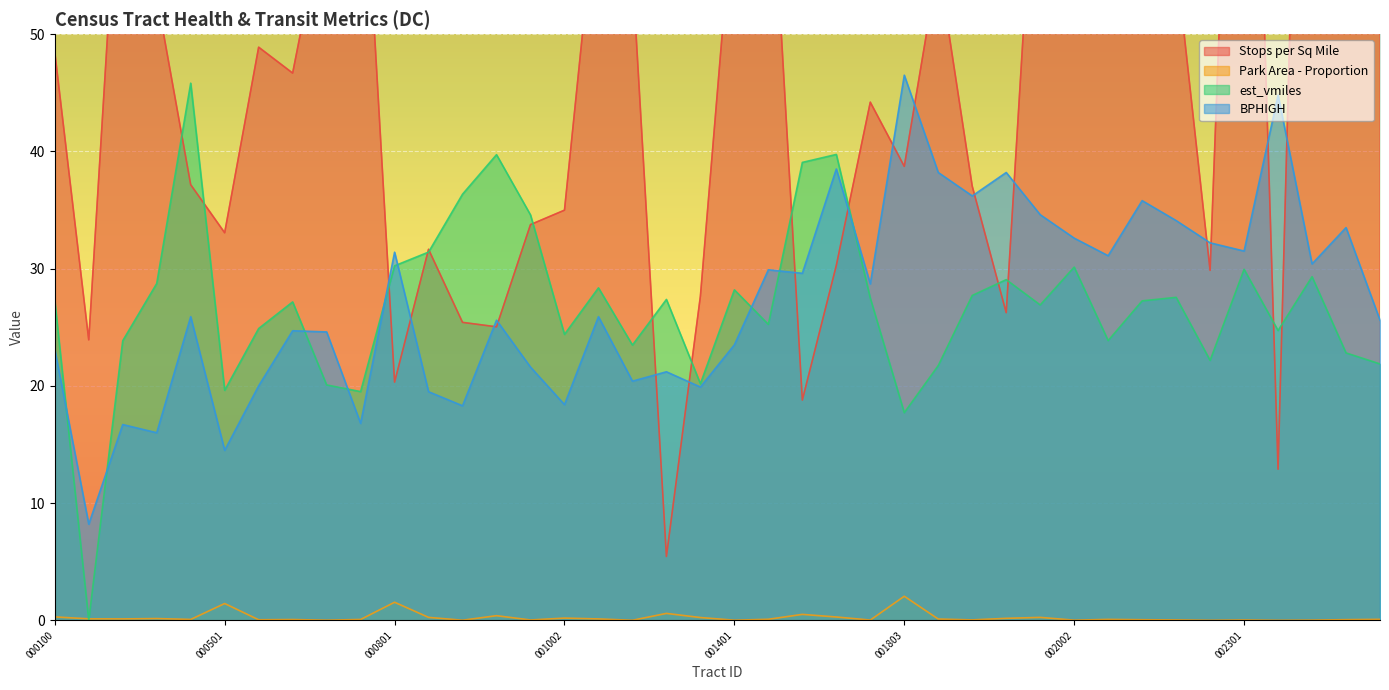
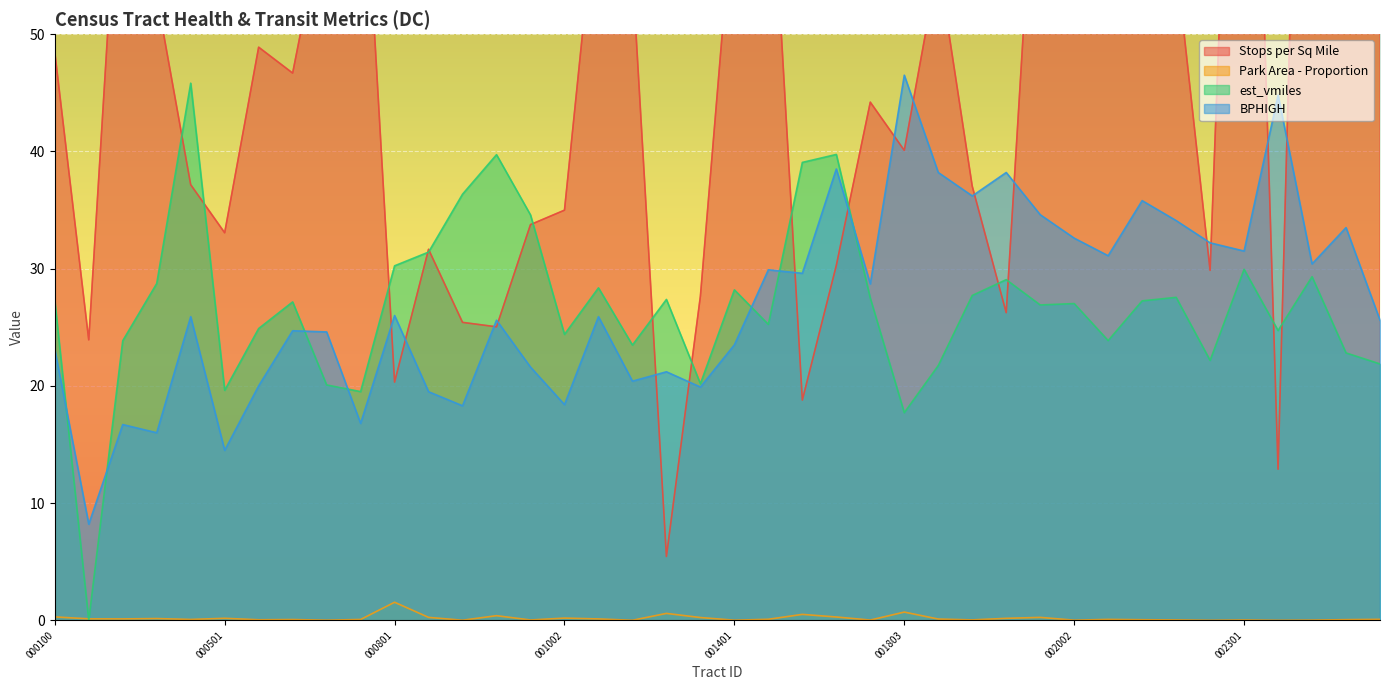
Park Area - Proportion, 000501: 1.4 -> 0.2
BPHIGH, 000801: 31.4 -> 26.0
Stops per Sq Mile, 001803: 38.7 -> 40.1
Park Area - Proportion, 001803: 2.1 -> 0.7
est_vmiles, 002002: 30.1 -> 27.0
